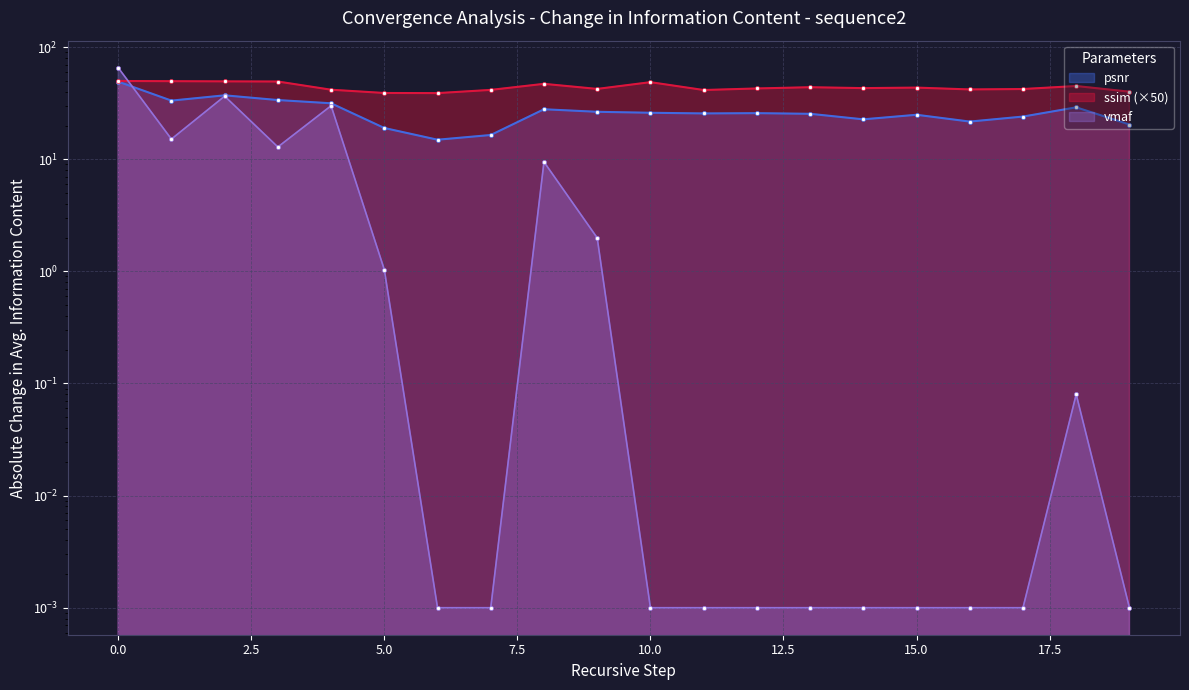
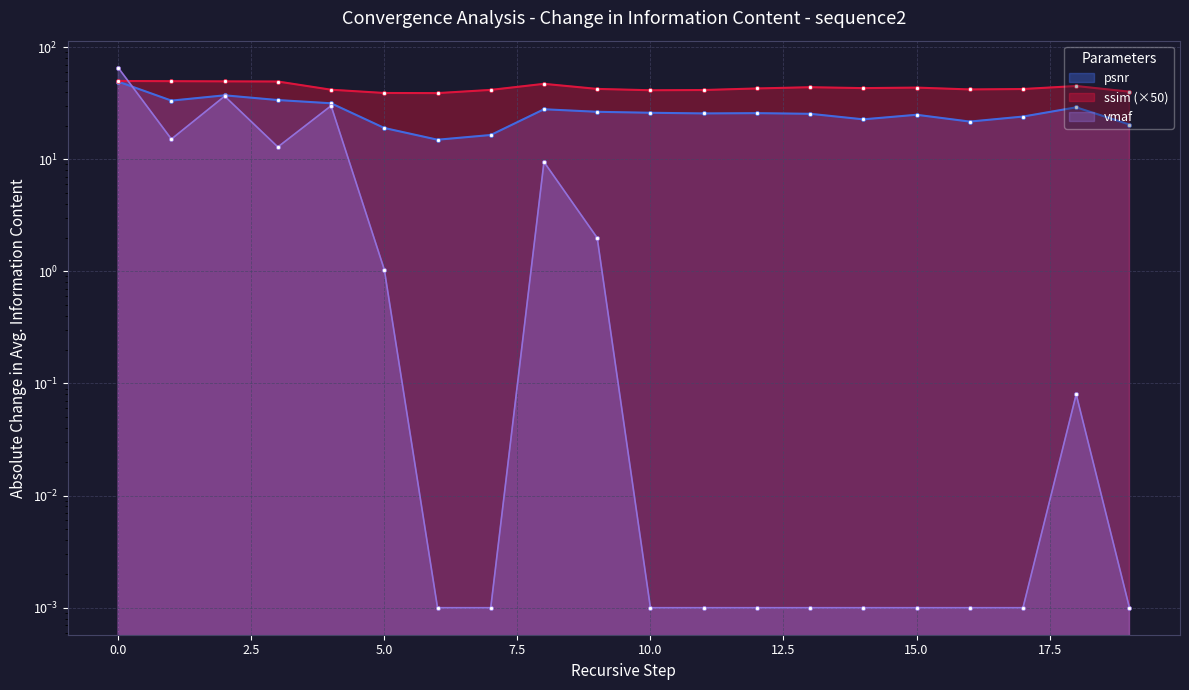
ssim (×50), 10.0: 50 -> 41
